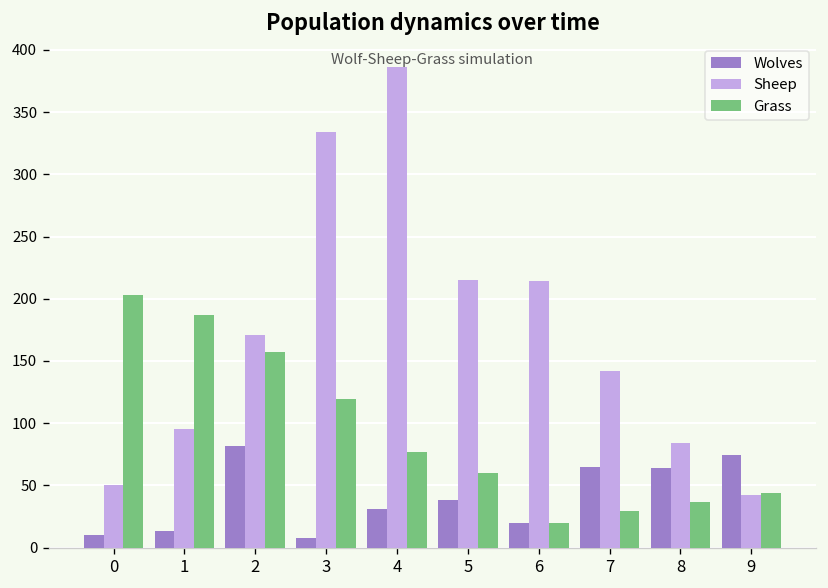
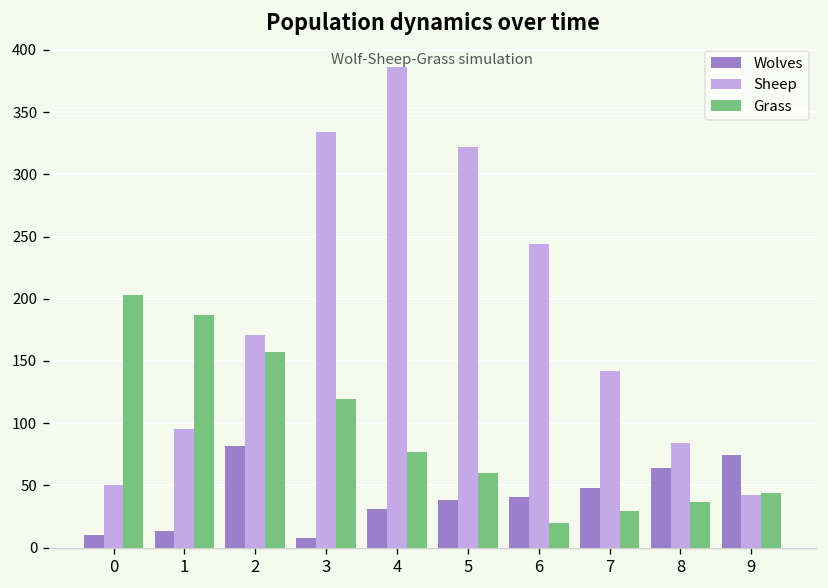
Sheep, 5: 215 -> 322
Wolves, 6: 20 -> 41
Sheep, 6: 214 -> 244
Wolves, 7: 65 -> 48
